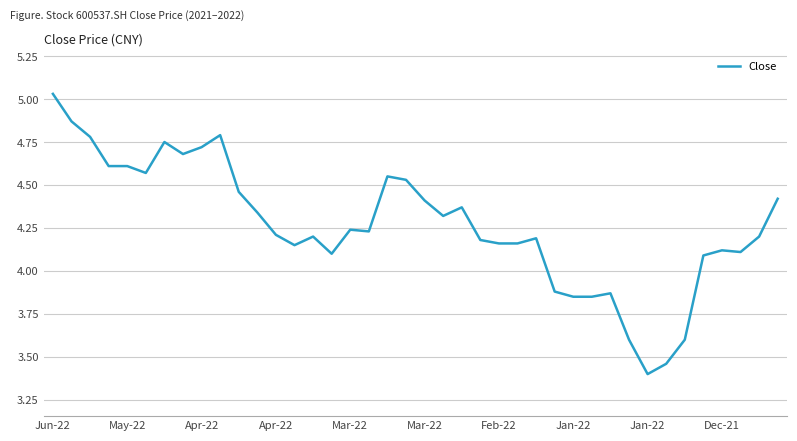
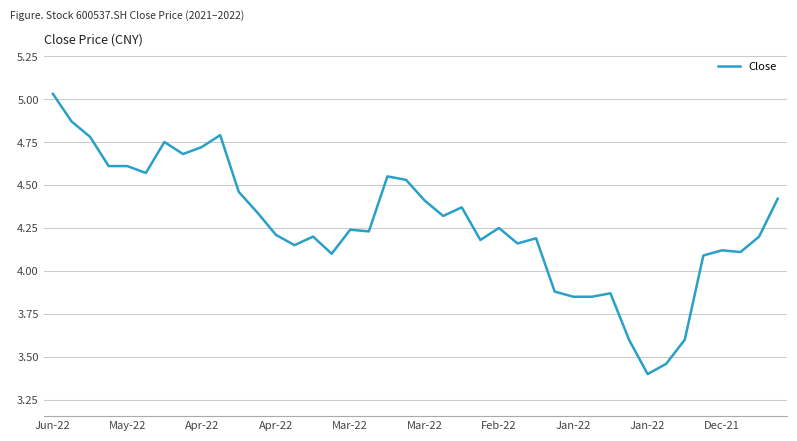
Feb-22: 4.16 -> 4.25
